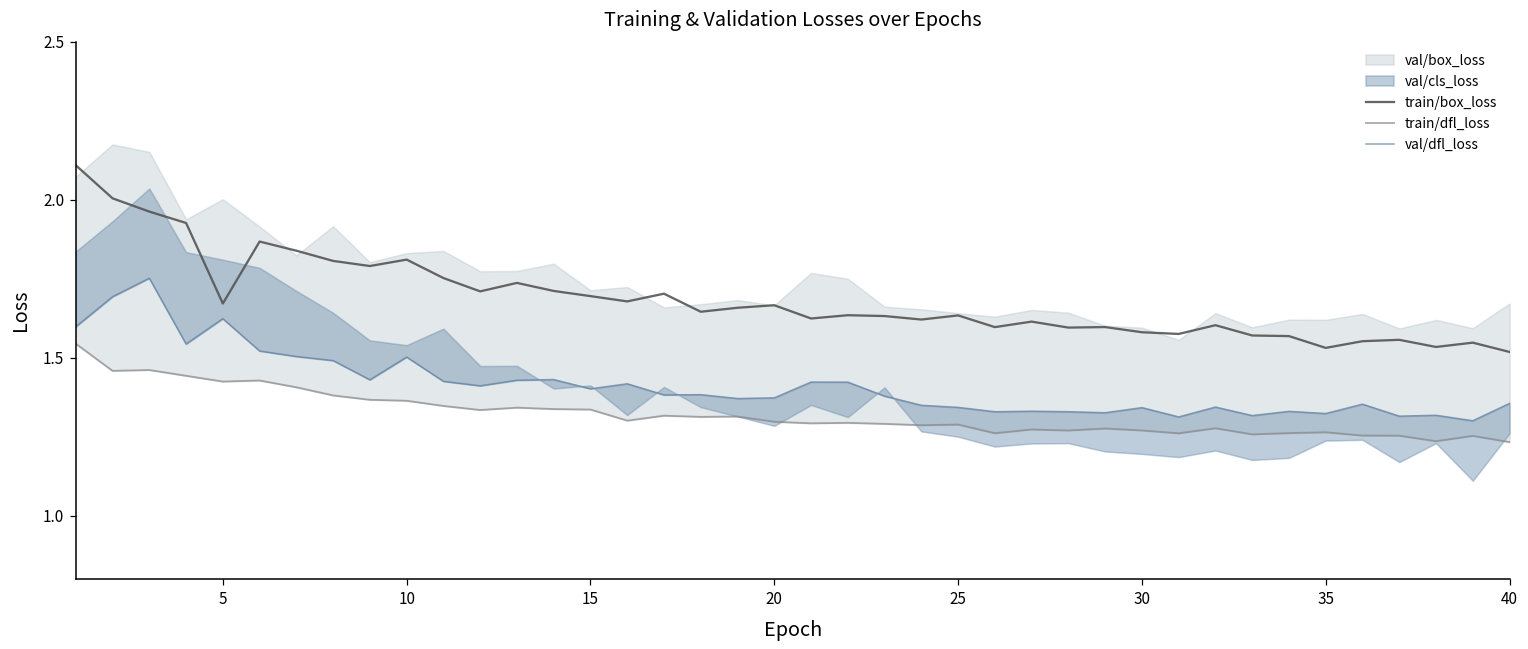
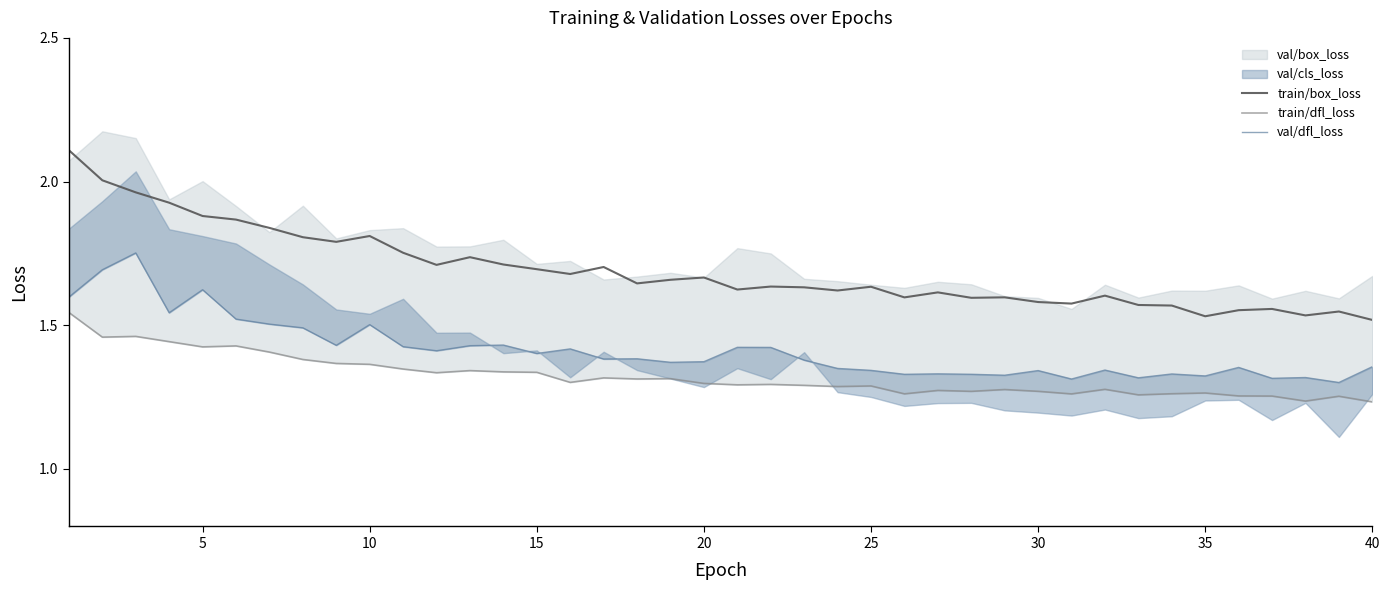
train/box_loss, 5: 1.67 -> 1.88
